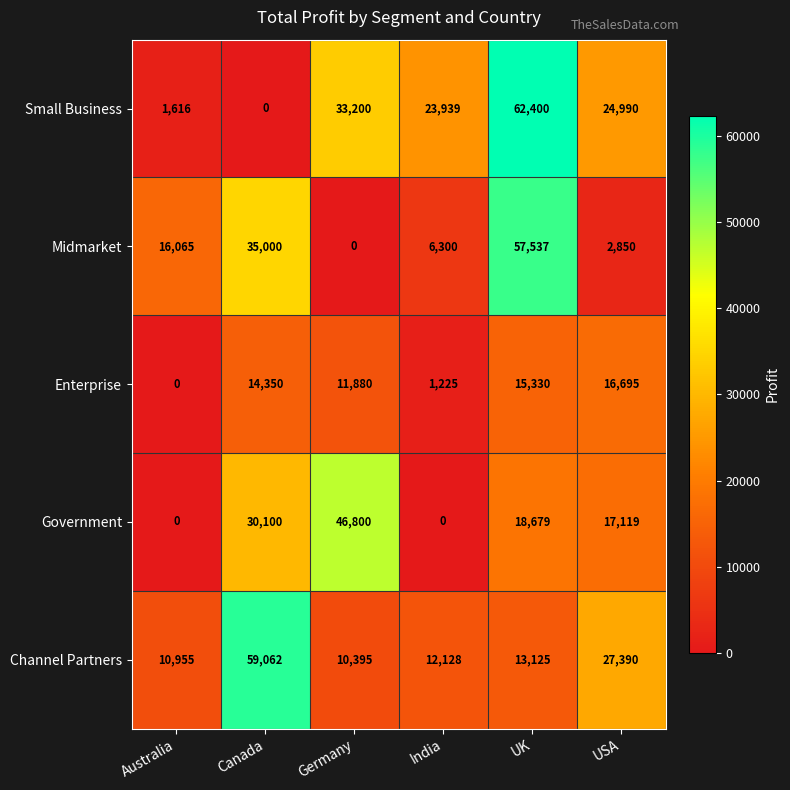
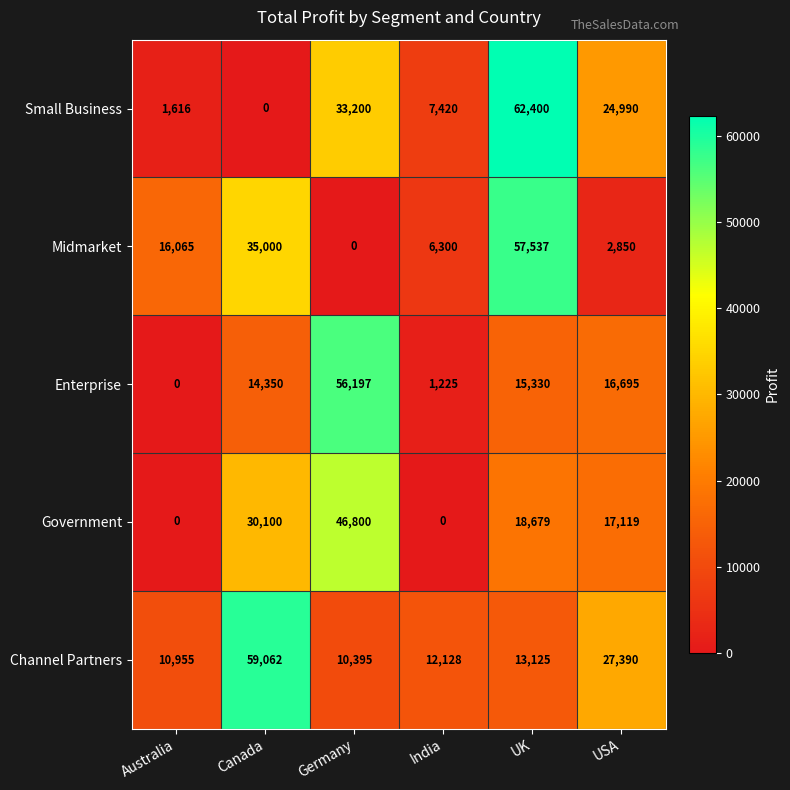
Small Business, India: 23,939 -> 7,420
Enterprise, Germany: 11,880 -> 56,197
